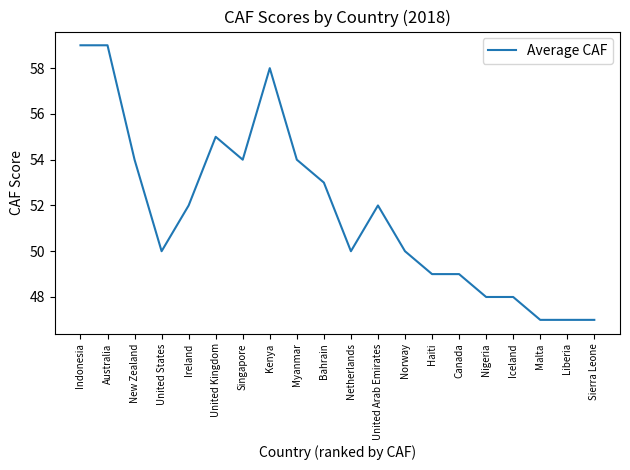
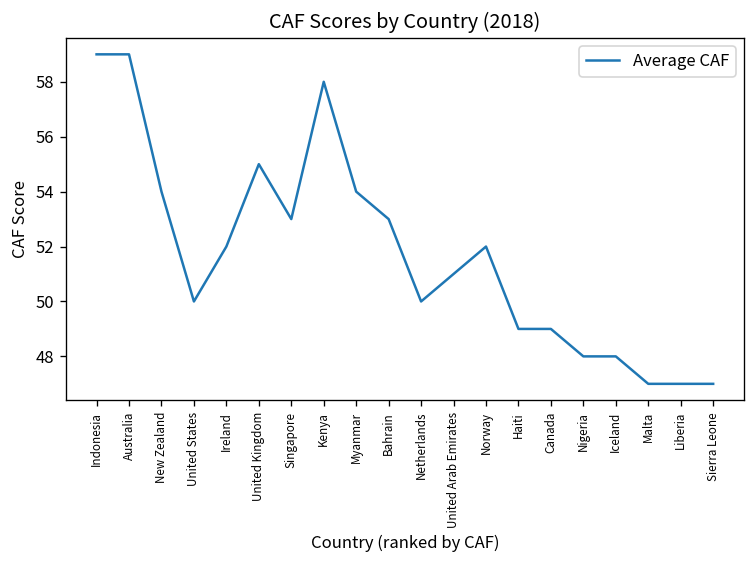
Singapore: 54 -> 53
United Arab Emirates: 52 -> 51
Norway: 50 -> 52
